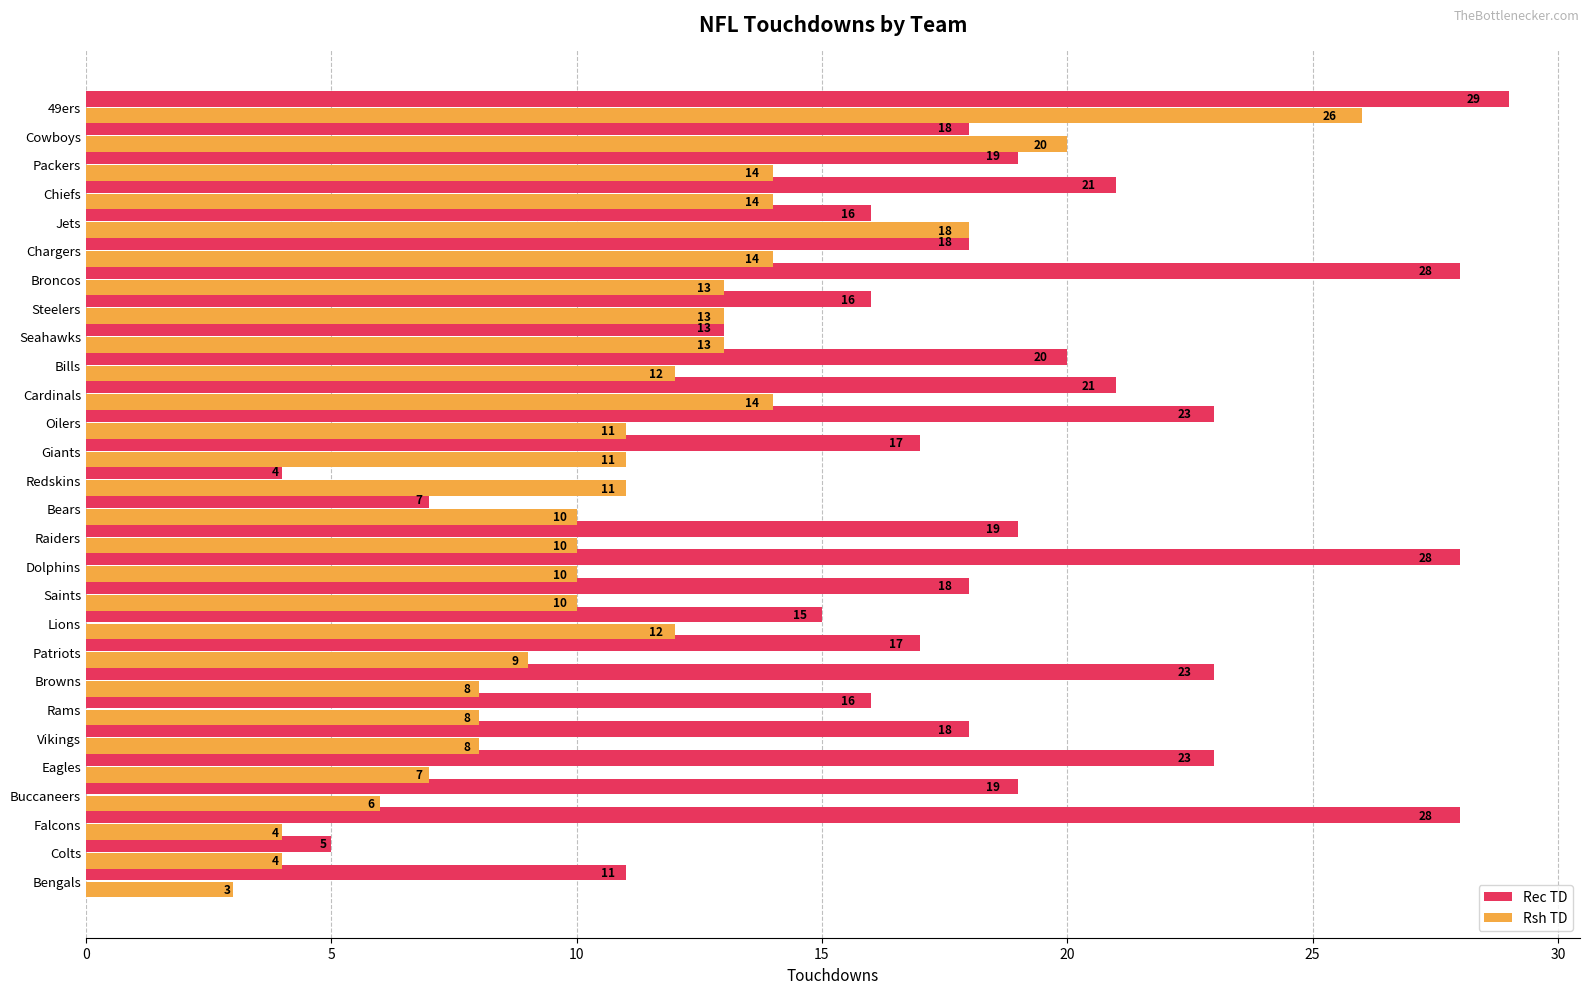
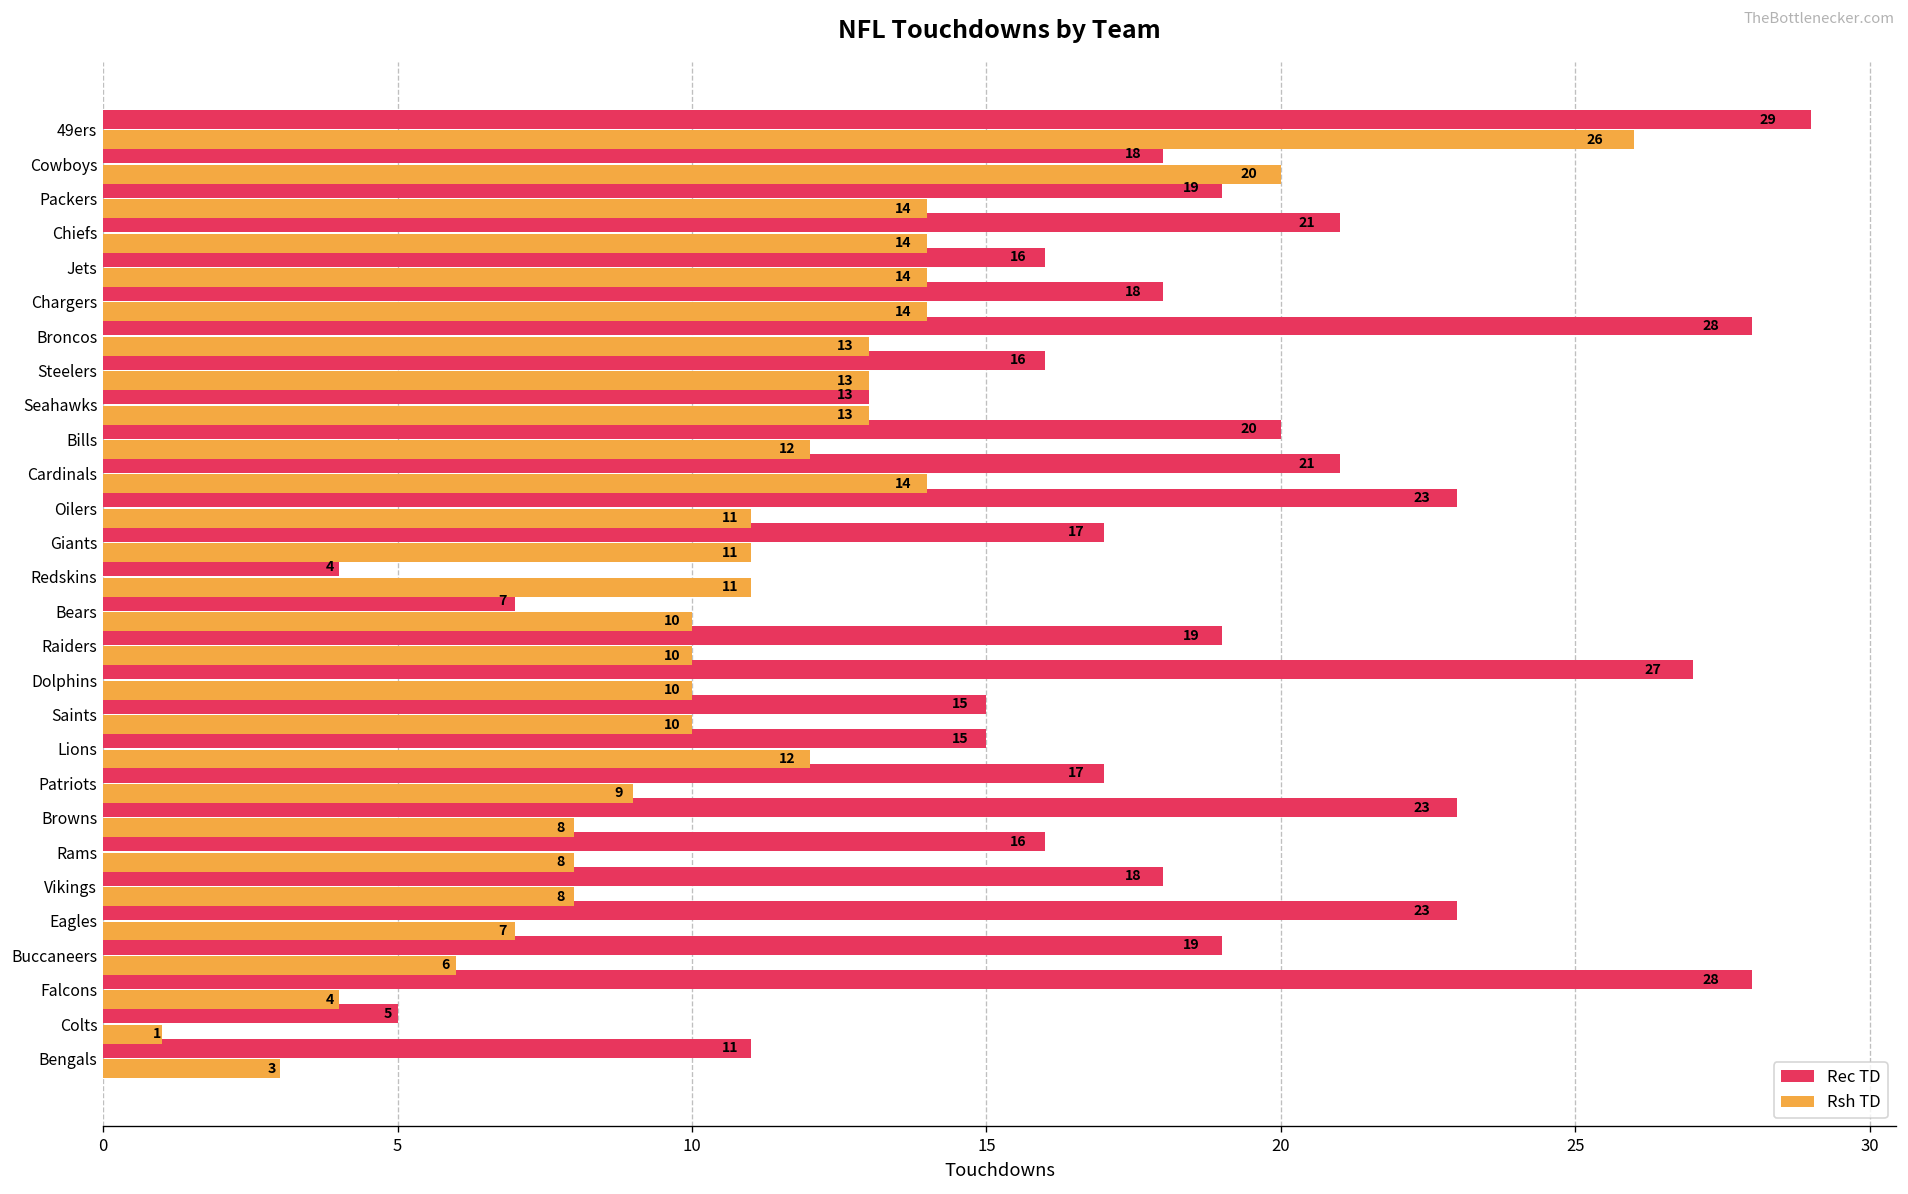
Rsh TD, Jets: 18 -> 14
Rec TD, Dolphins: 28 -> 27
Rec TD, Saints: 18 -> 15
Rsh TD, Colts: 4 -> 1
